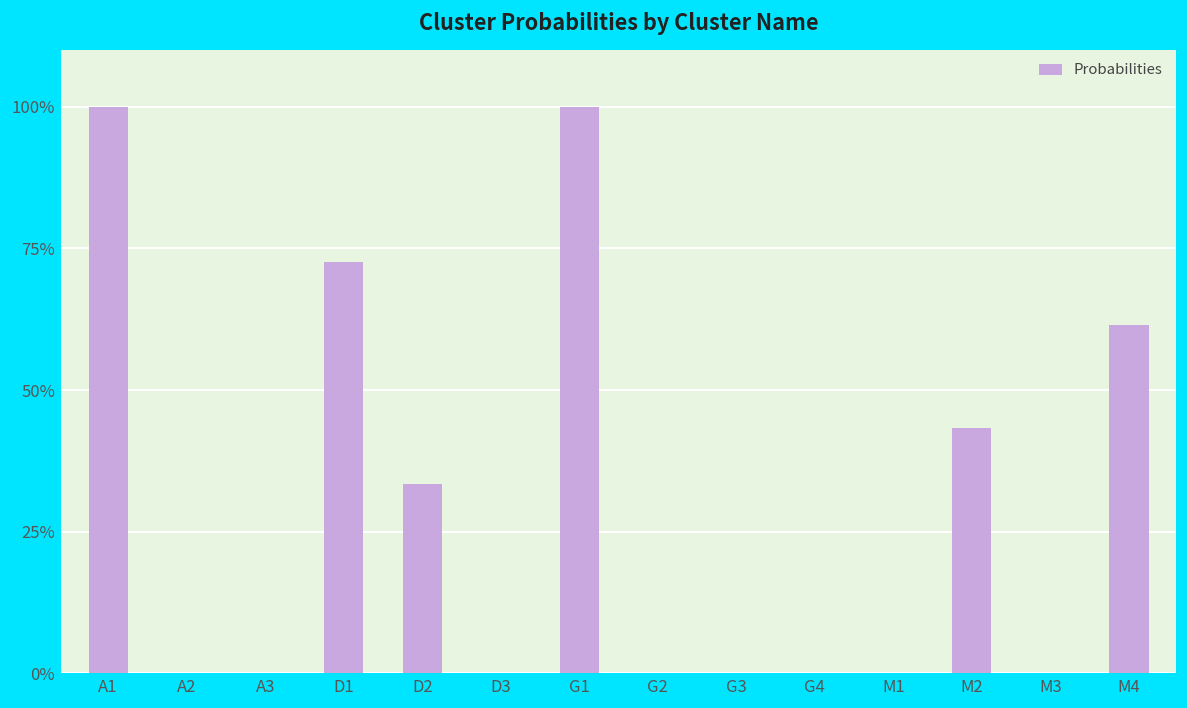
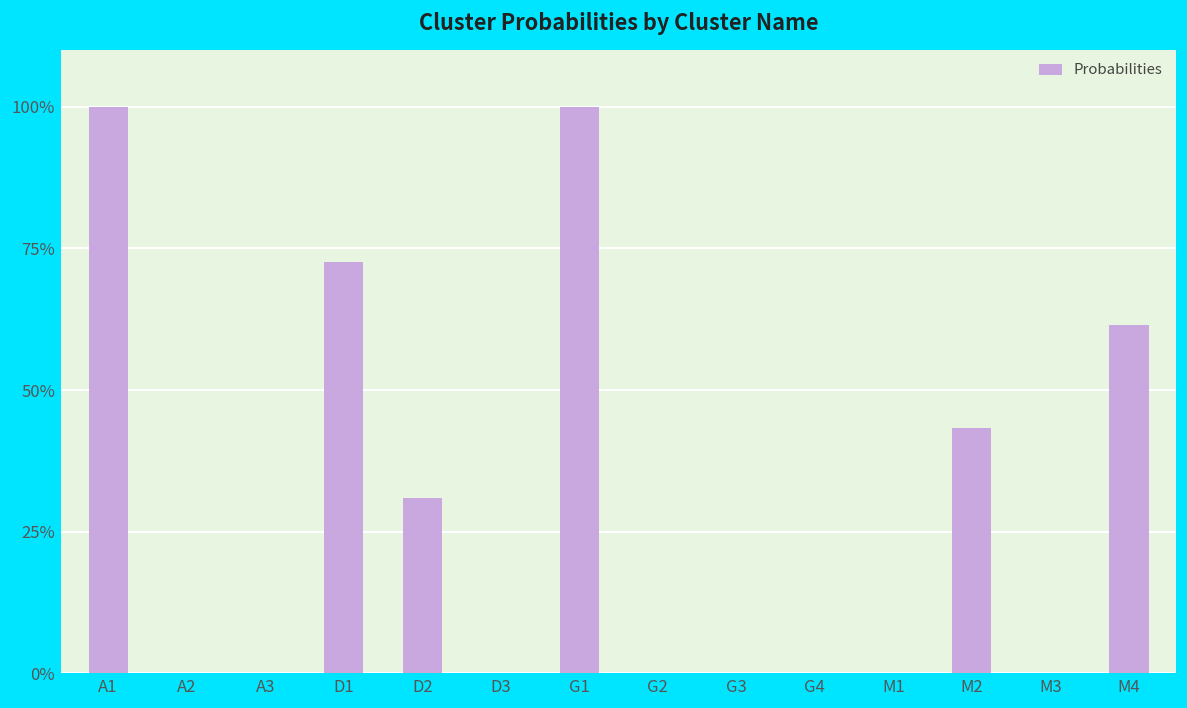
D2: 33% -> 31%
